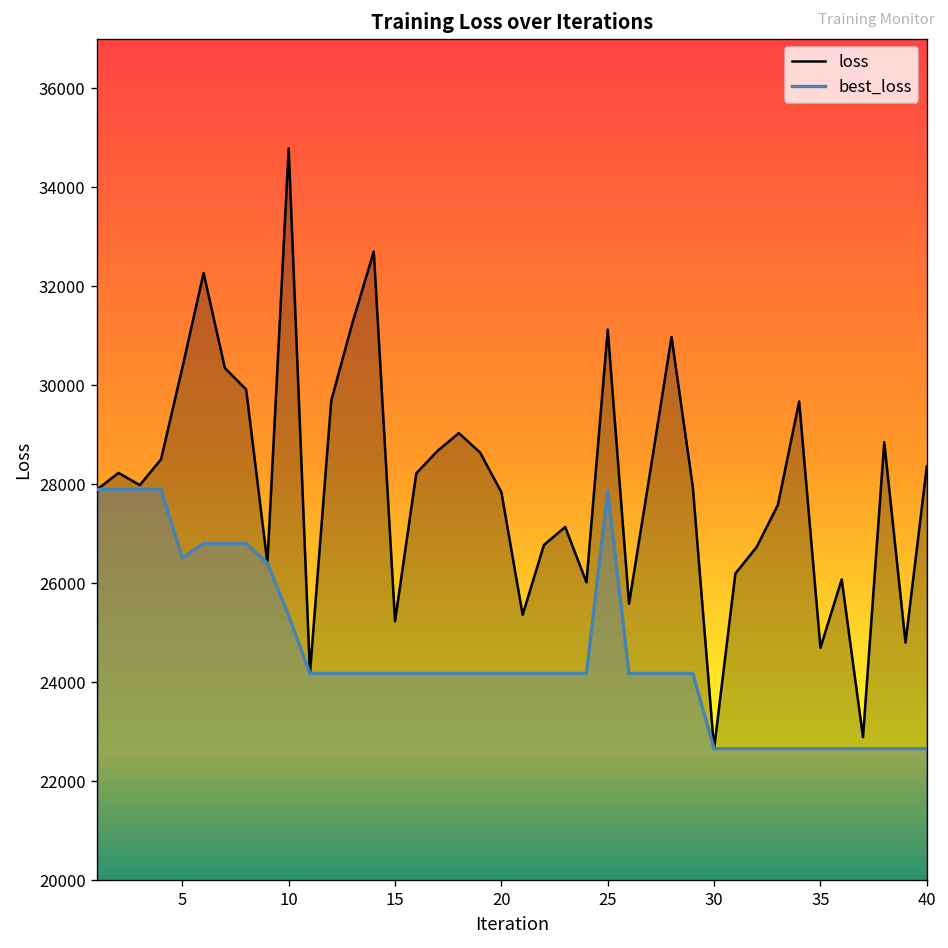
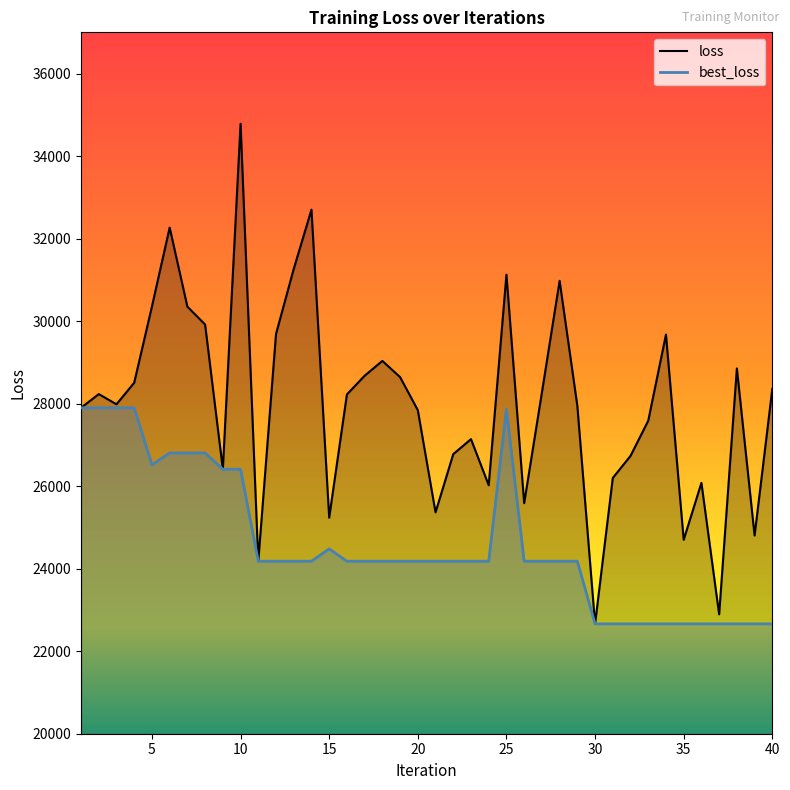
best_loss, 10: 25300 -> 26400
best_loss, 15: 24200 -> 24500
